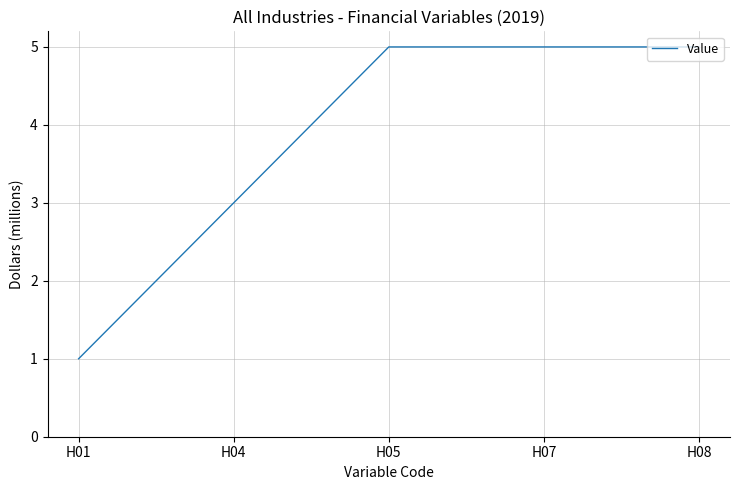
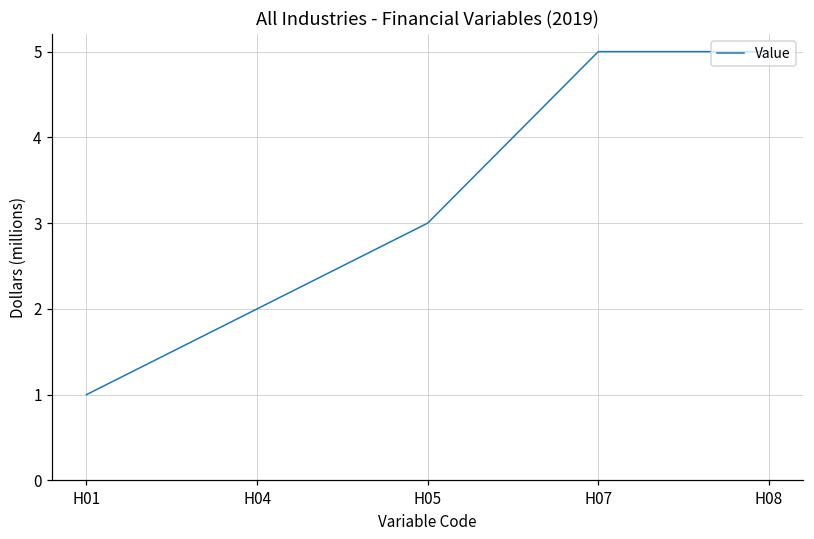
H04: 3 -> 2
H05: 5 -> 3
